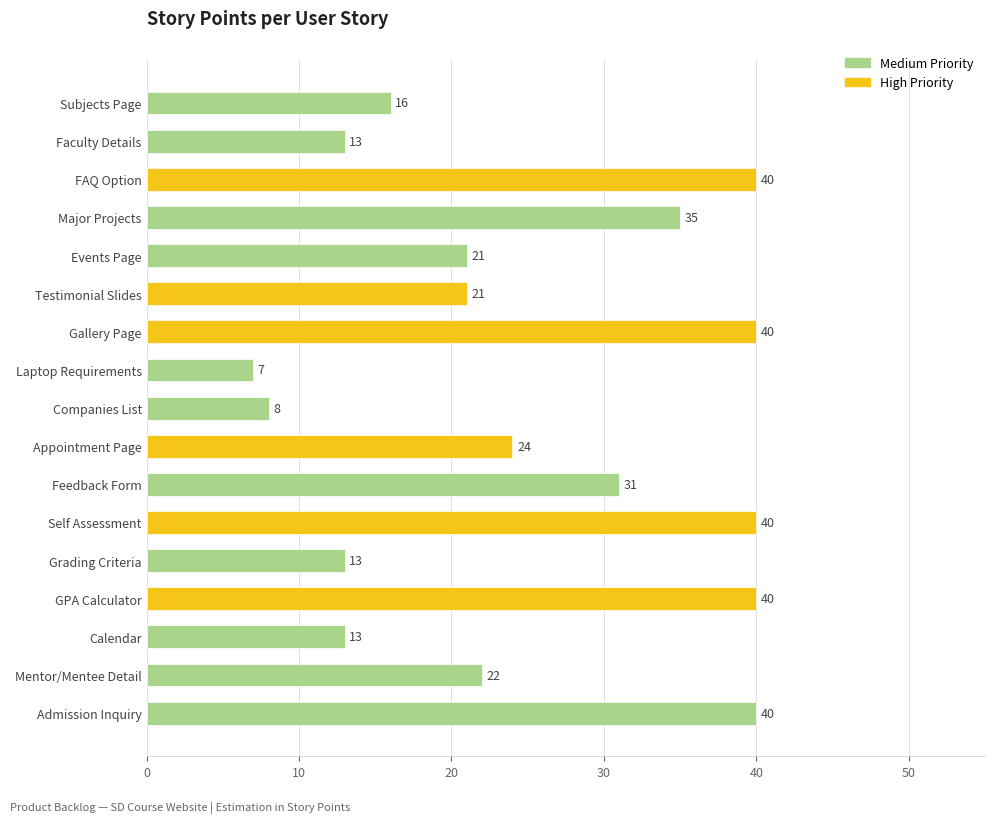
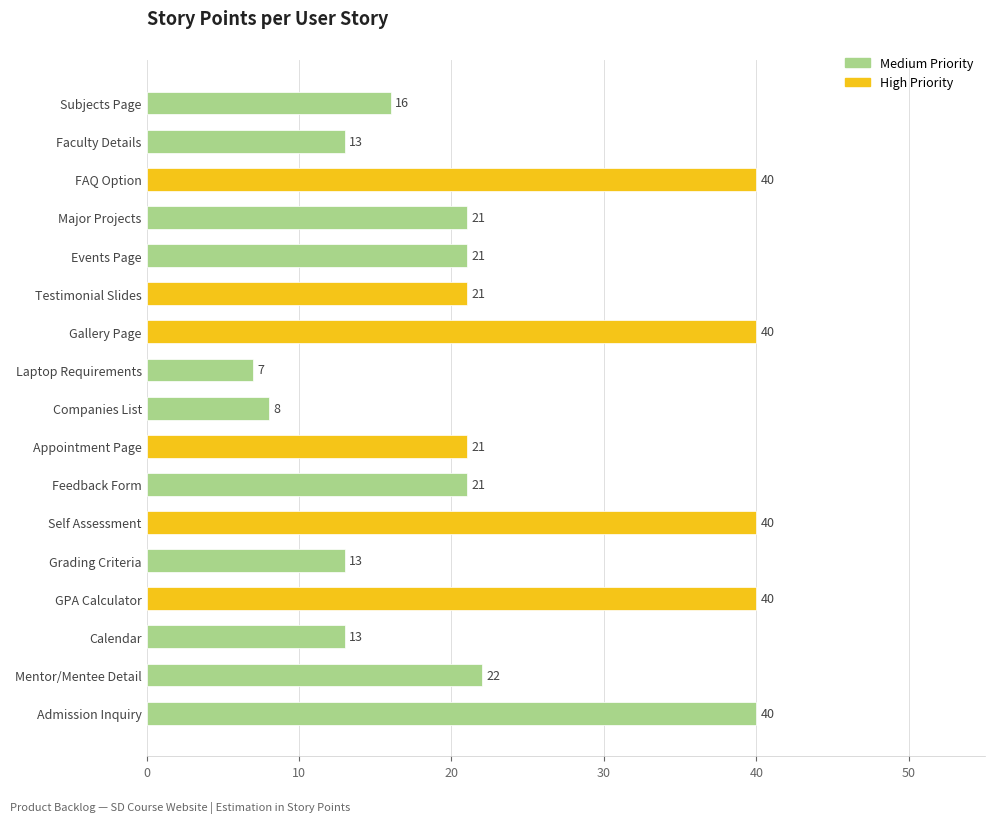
Major Projects: 35 -> 21
Appointment Page: 24 -> 21
Feedback Form: 31 -> 21
